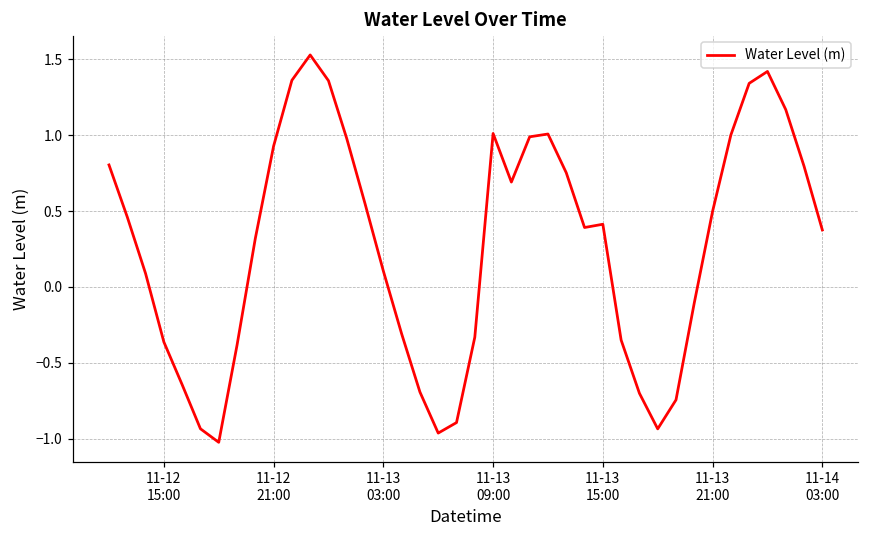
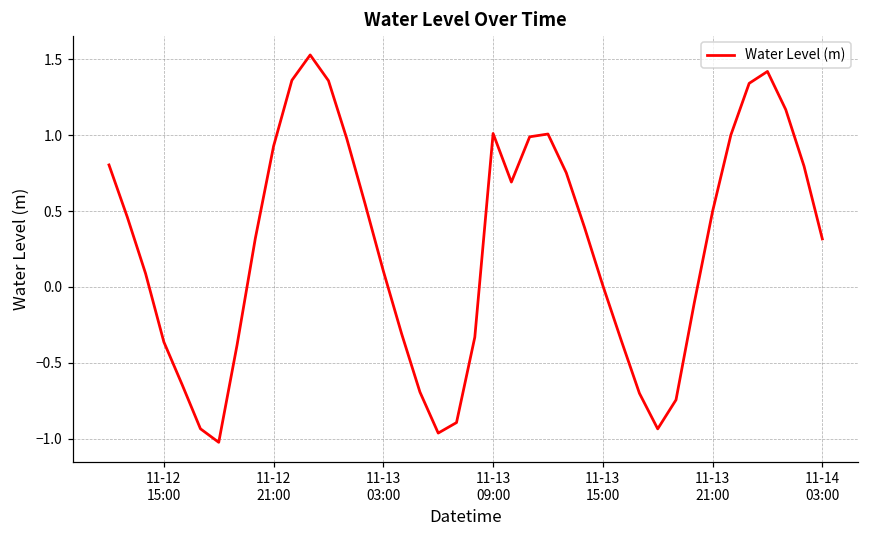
11-13 15:00: 0.41 -> 0.01
11-14 03:00: 0.38 -> 0.32
